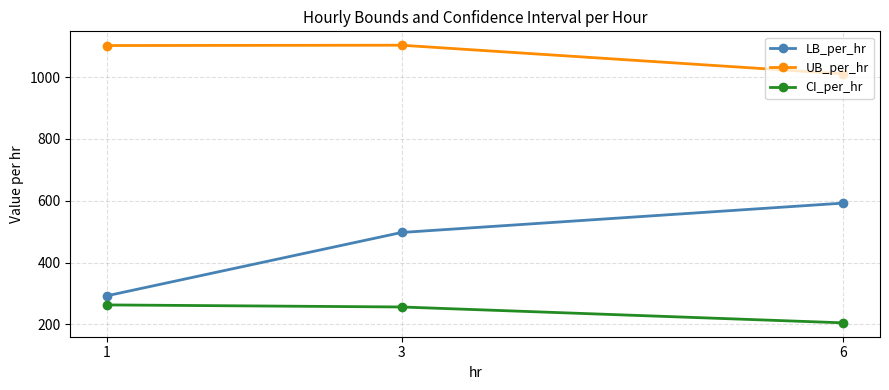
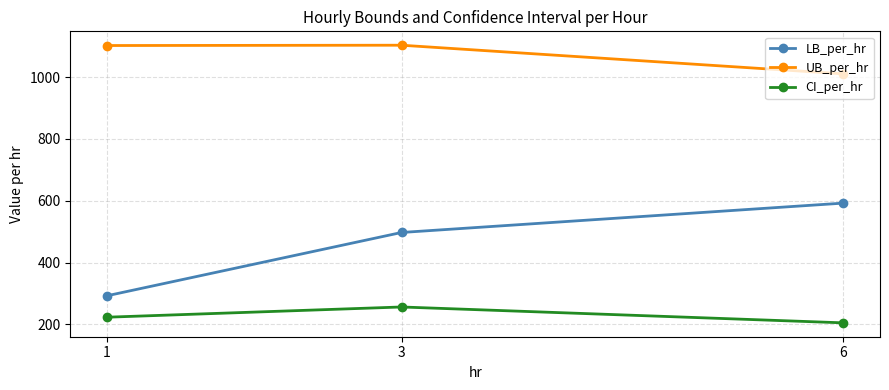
CI_per_hr, 1: 260 -> 220
